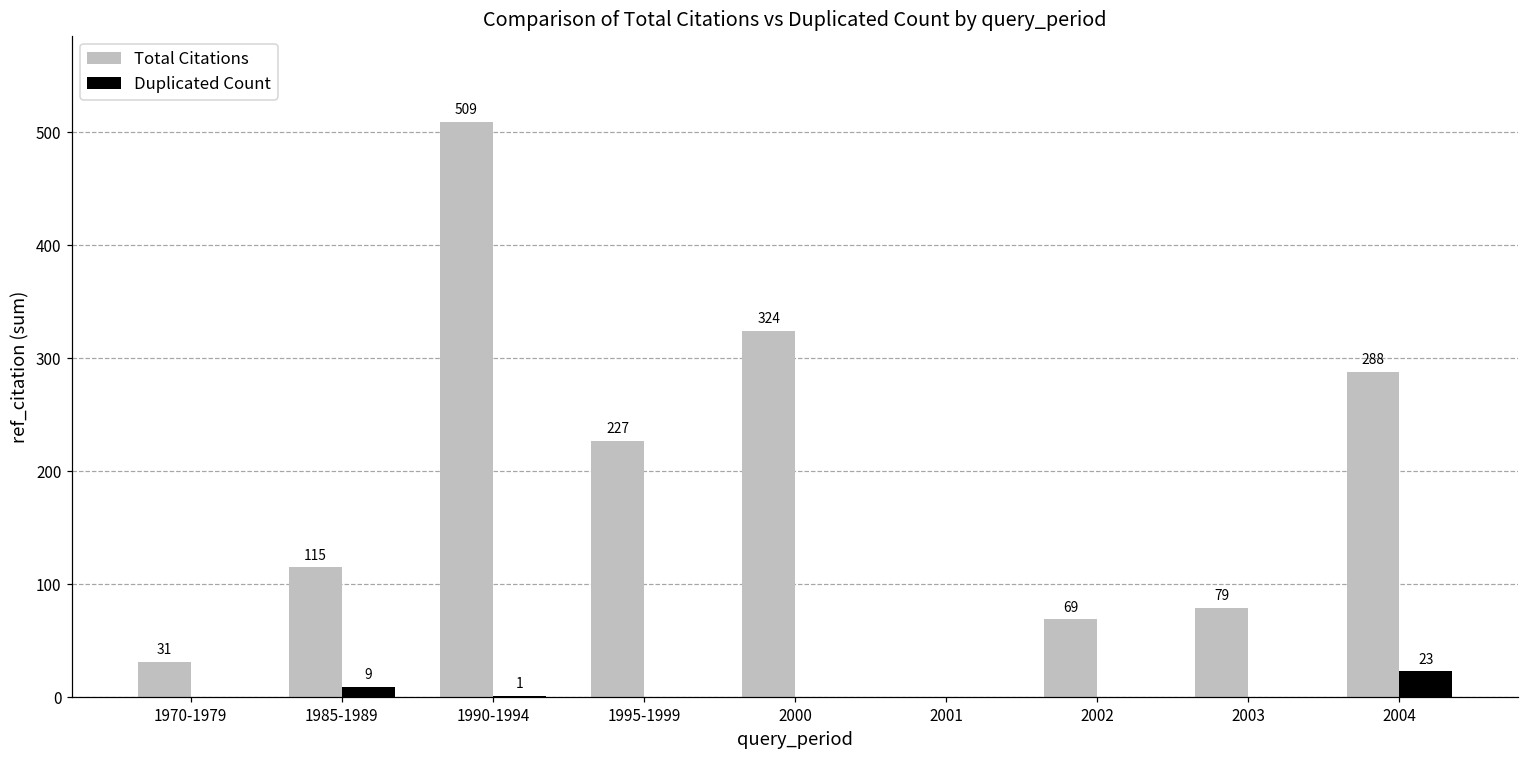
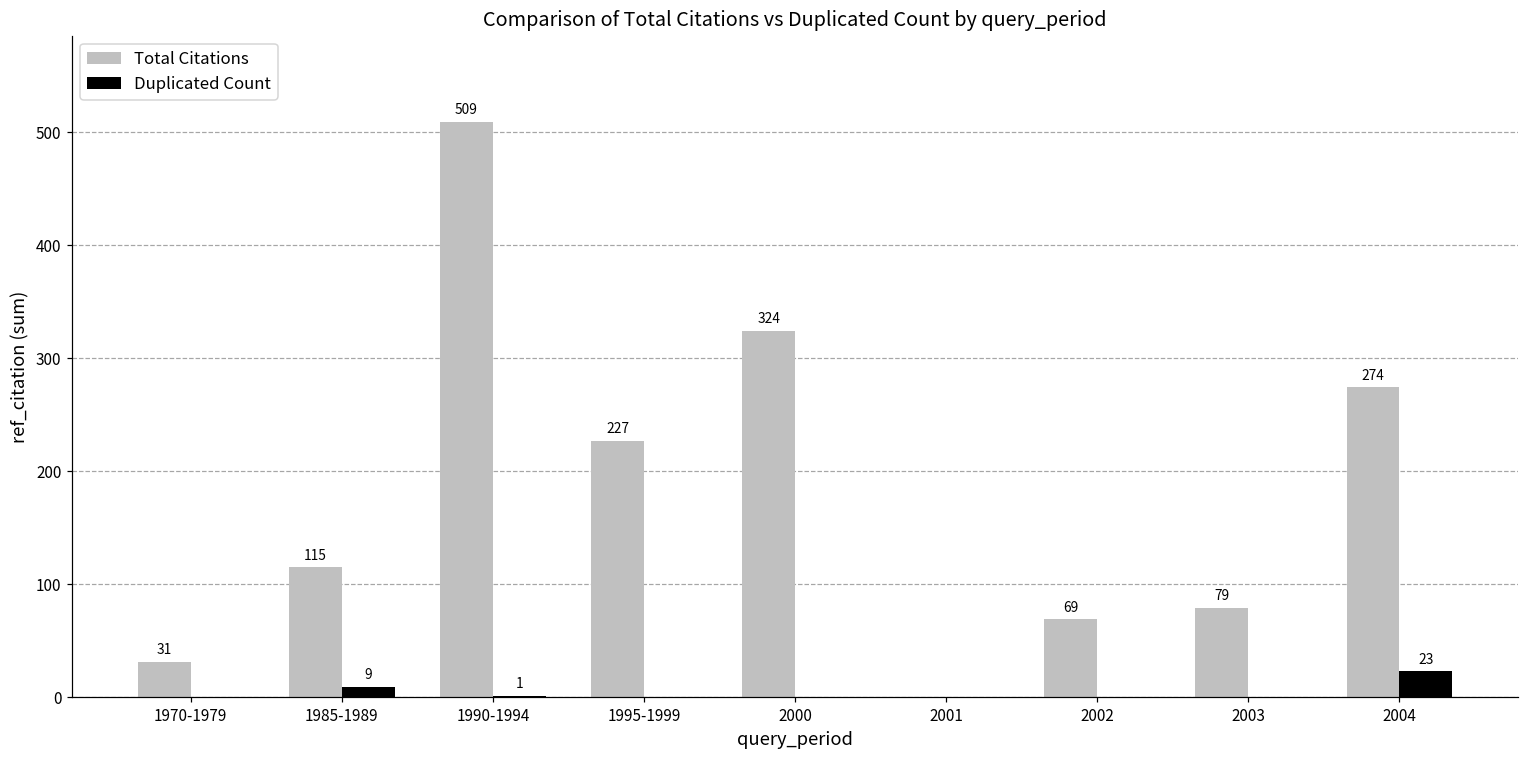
Total Citations, 2004: 288 -> 274
